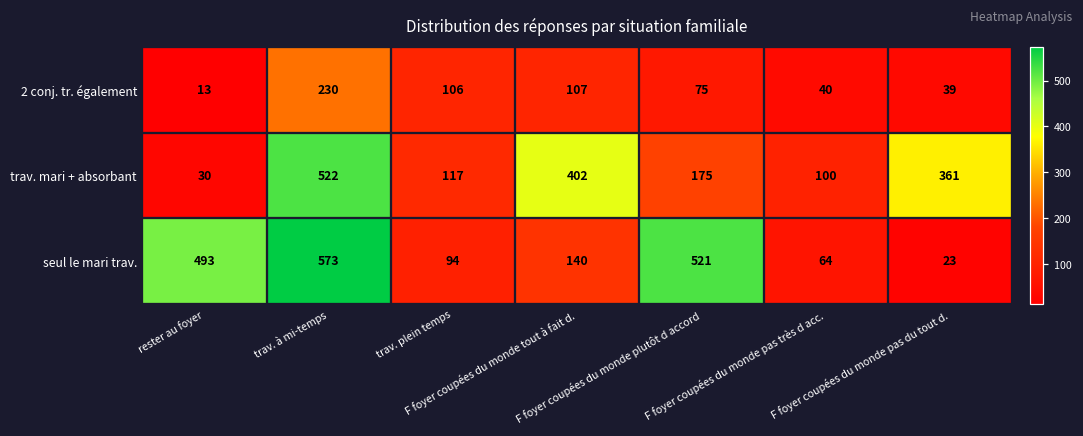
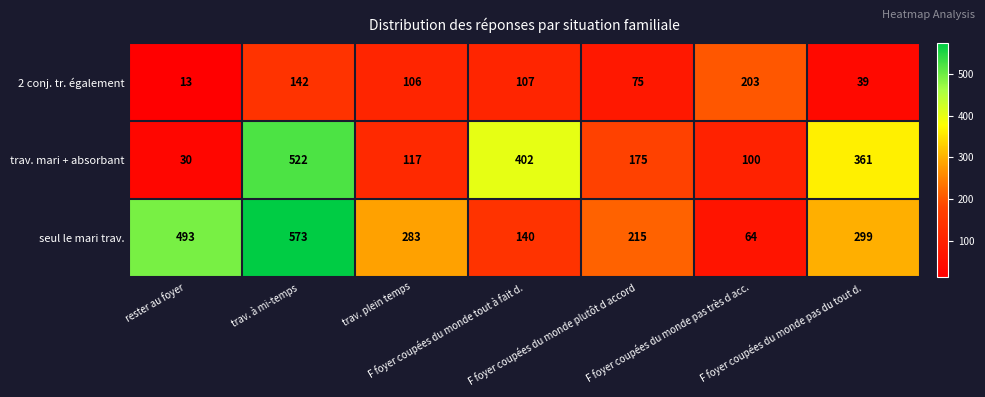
2 conj. tr. également, trav. à mi-temps: 230 -> 142
2 conj. tr. également, F foyer coupées du monde pas très d acc.: 40 -> 203
seul le mari trav., trav. plein temps: 94 -> 283
seul le mari trav., F foyer coupées du monde plutôt d accord: 521 -> 215
seul le mari trav., F foyer coupées du monde pas du tout d.: 23 -> 299
